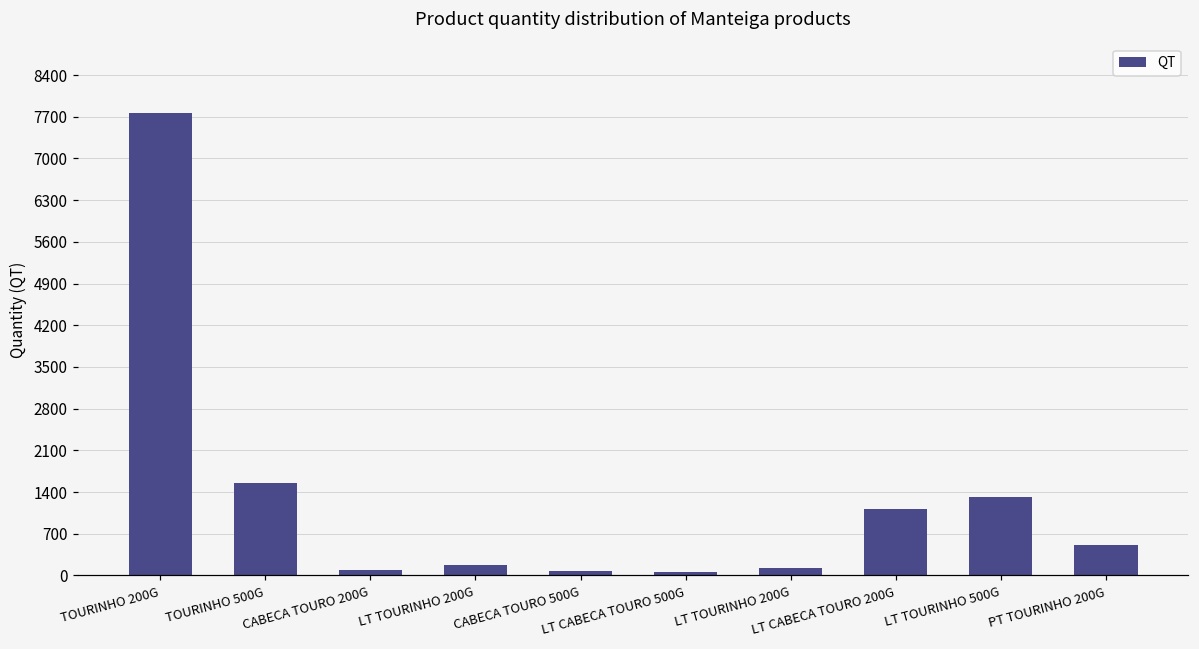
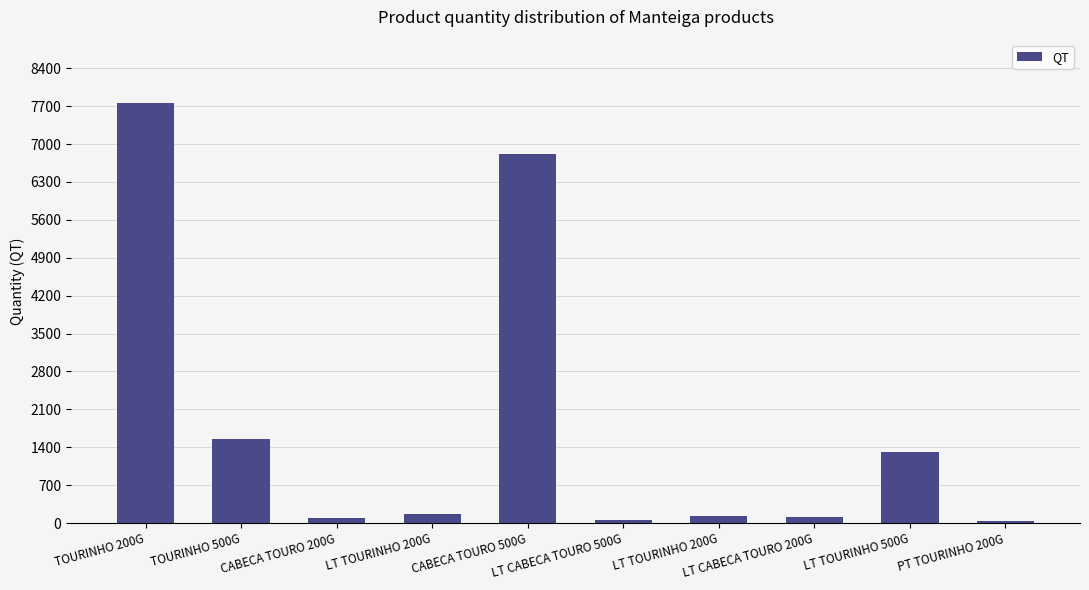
CABECA TOURO 500G: 100 -> 6800
LT CABECA TOURO 200G: 1100 -> 100
PT TOURINHO 200G: 500 -> 0
